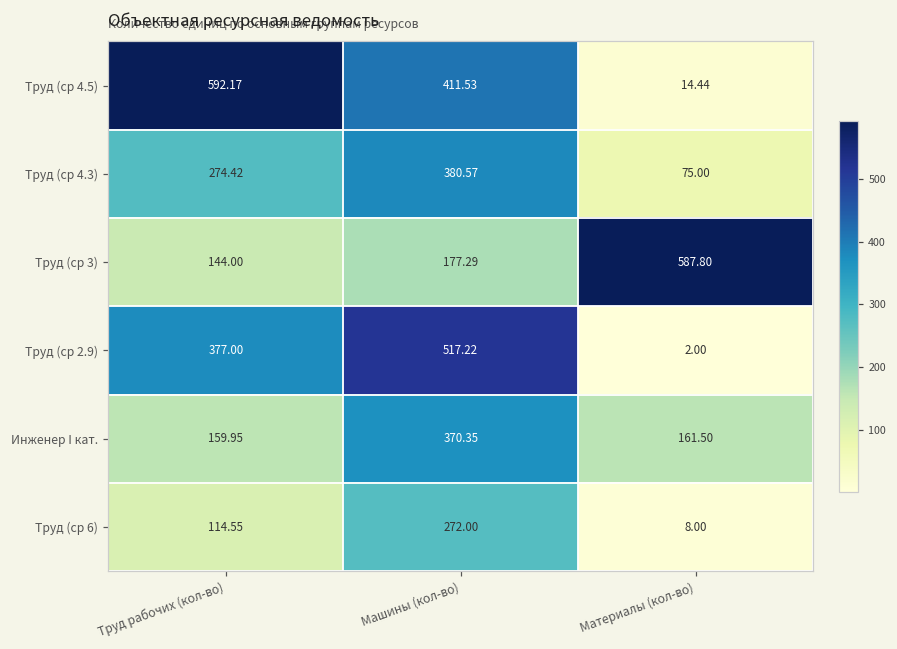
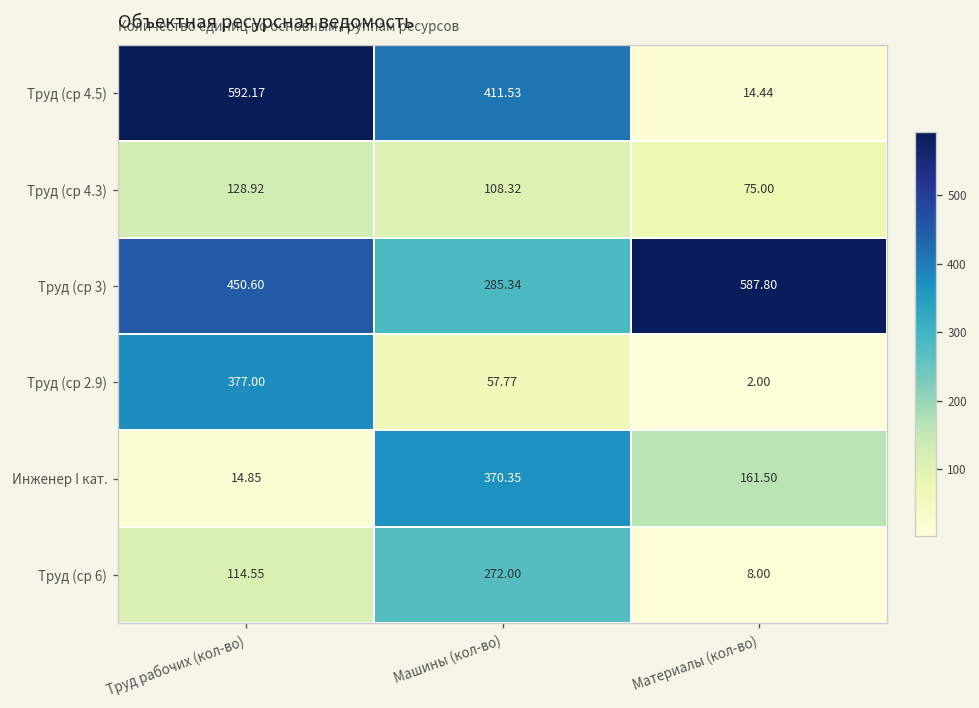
Труд (ср 4.3), Труд рабочих (кол-во): 274.42 -> 128.92
Труд (ср 4.3), Машины (кол-во): 380.57 -> 108.32
Труд (ср 3), Труд рабочих (кол-во): 144.00 -> 450.60
Труд (ср 3), Машины (кол-во): 177.29 -> 285.34
Труд (ср 2.9), Машины (кол-во): 517.22 -> 57.77
Инженер I кат., Труд рабочих (кол-во): 159.95 -> 14.85
